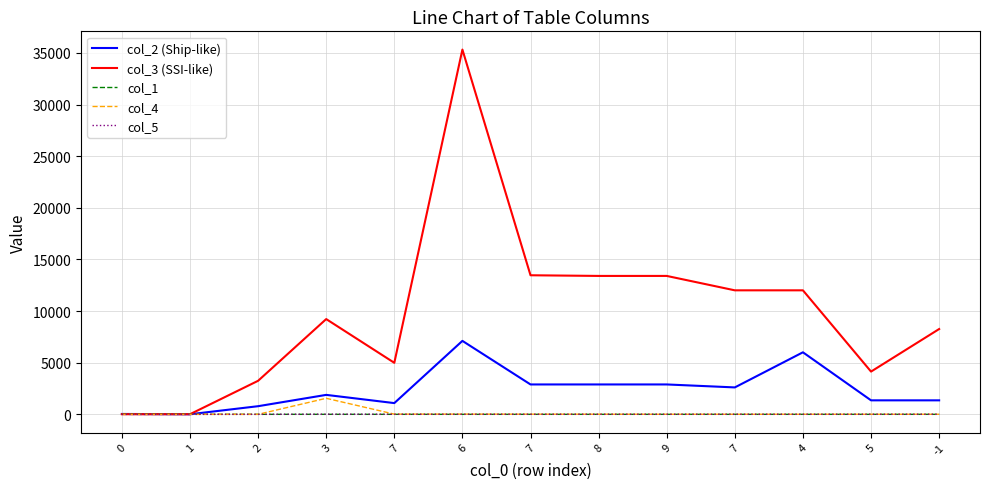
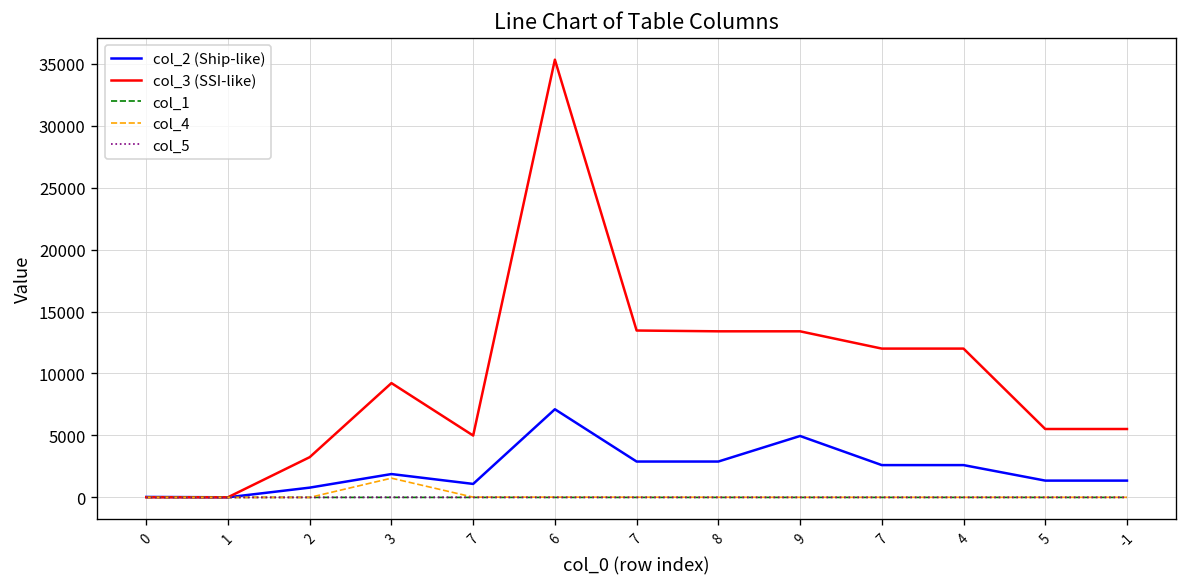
col_2 (Ship-like), 9: 2900 -> 5000
col_2 (Ship-like), 4: 6000 -> 2600
col_3 (SSI-like), 5: 4100 -> 5500
col_3 (SSI-like), -1: 8300 -> 5500
